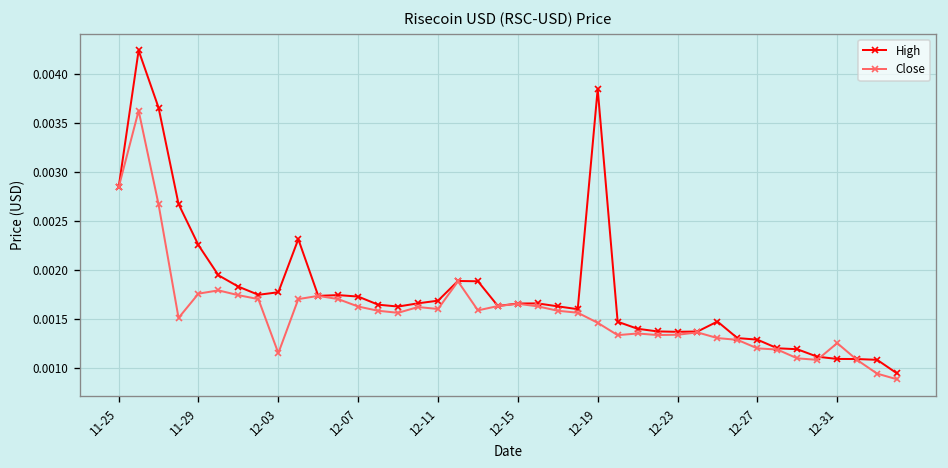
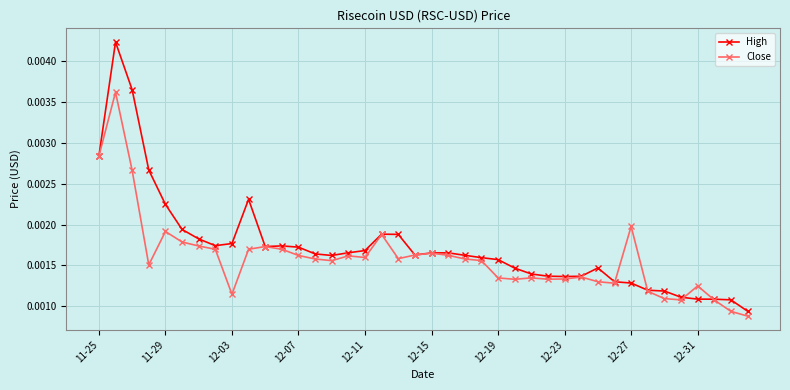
Close, 11-29: 0.0018 -> 0.0019
High, 12-19: 0.0038 -> 0.0016
Close, 12-19: 0.0015 -> 0.0013
Close, 12-27: 0.0012 -> 0.0020
